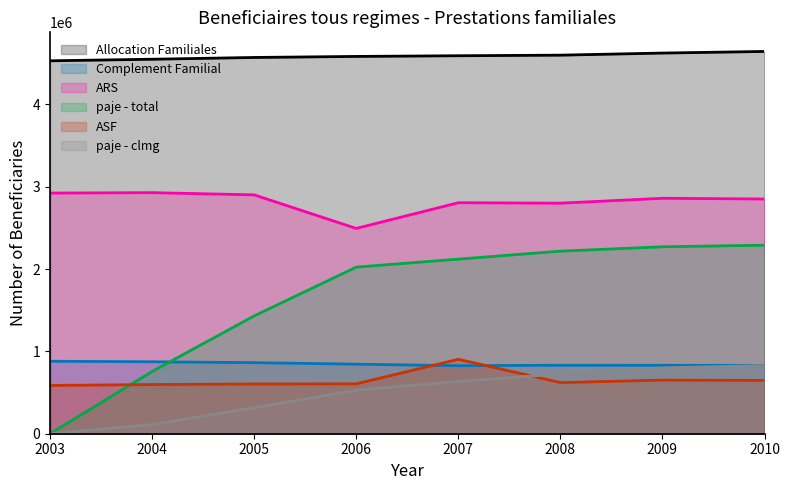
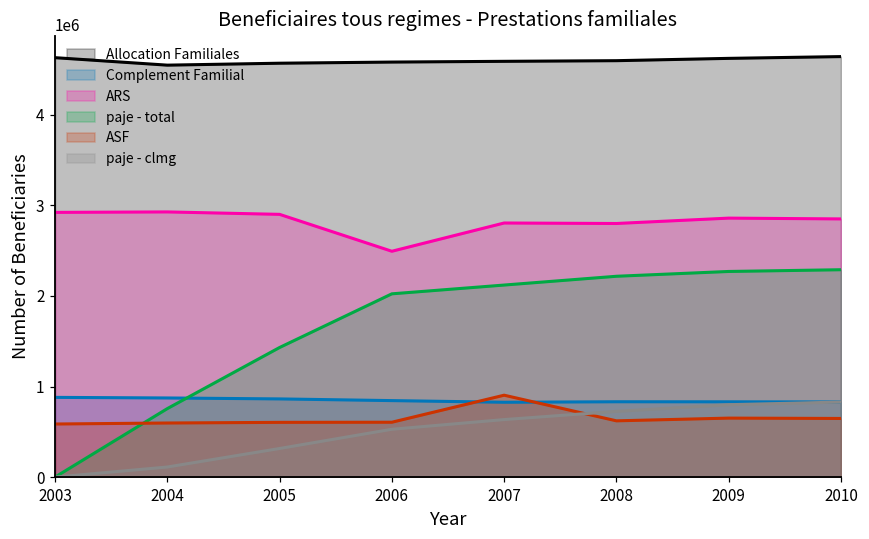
Allocation Familiales, 2003: 4500000 -> 4600000
